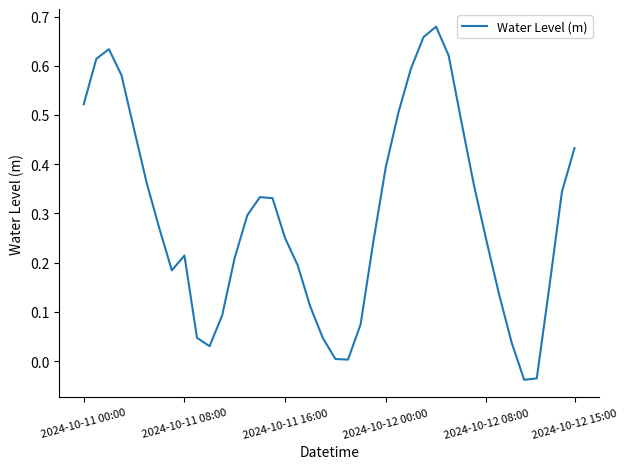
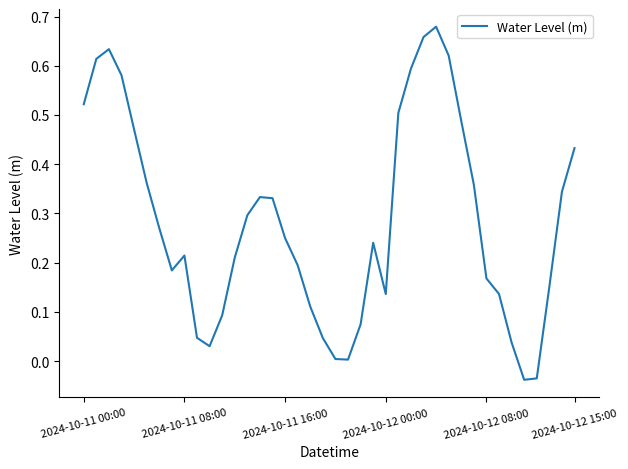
2024-10-12 00:00: 0.39 -> 0.14
2024-10-12 08:00: 0.24 -> 0.17
